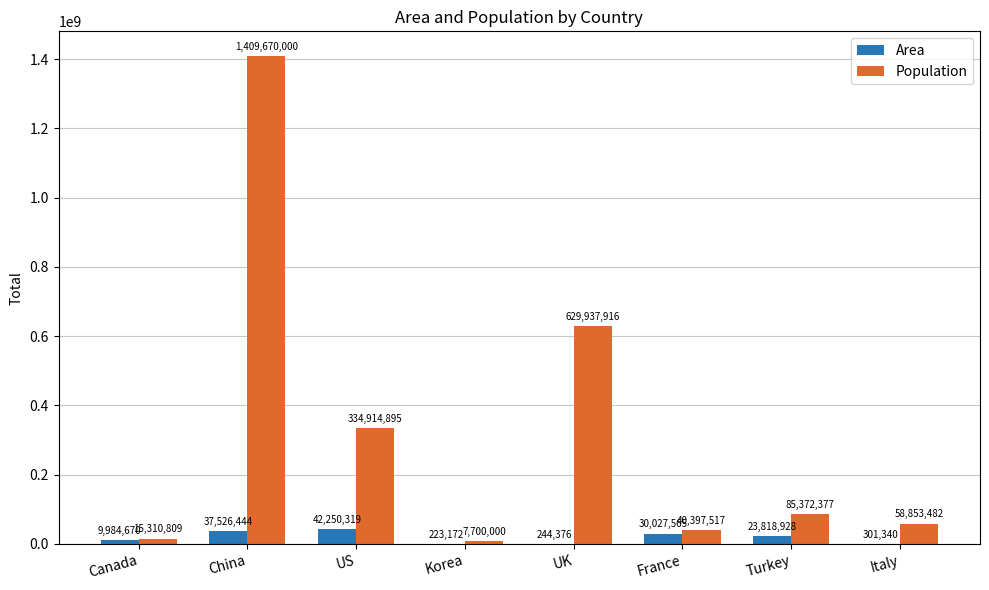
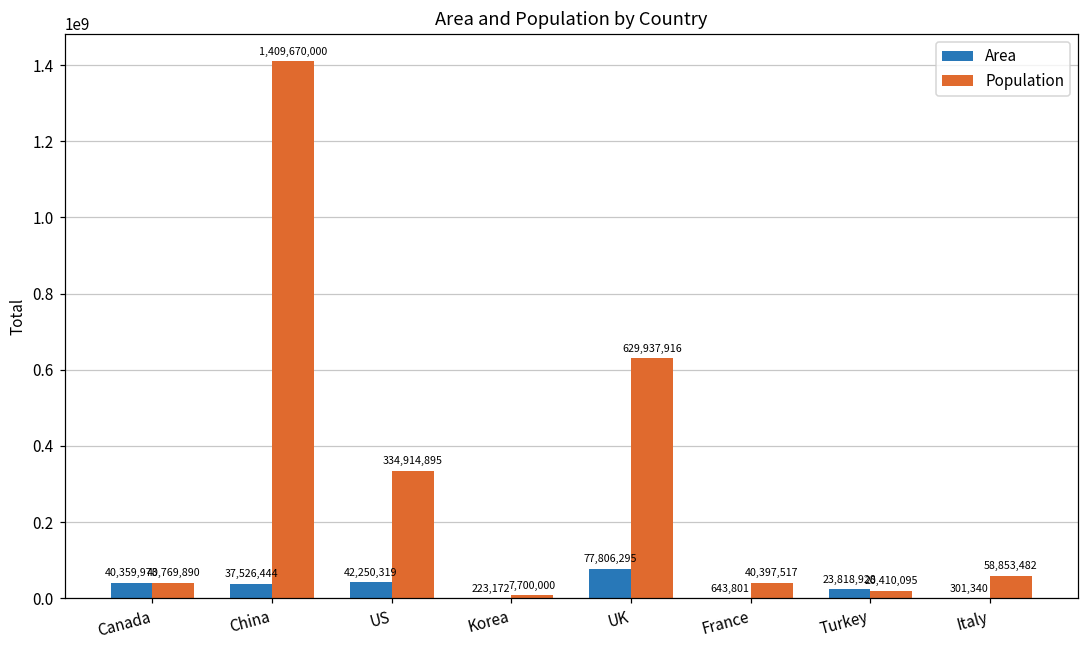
Area, Canada: 9,984,670 -> 40,359,973
Population, Canada: 15,310,809 -> 40,769,890
Area, UK: 244,376 -> 77,806,295
Area, France: 30,027,565 -> 643,801
Population, Turkey: 85,372,377 -> 20,410,095
